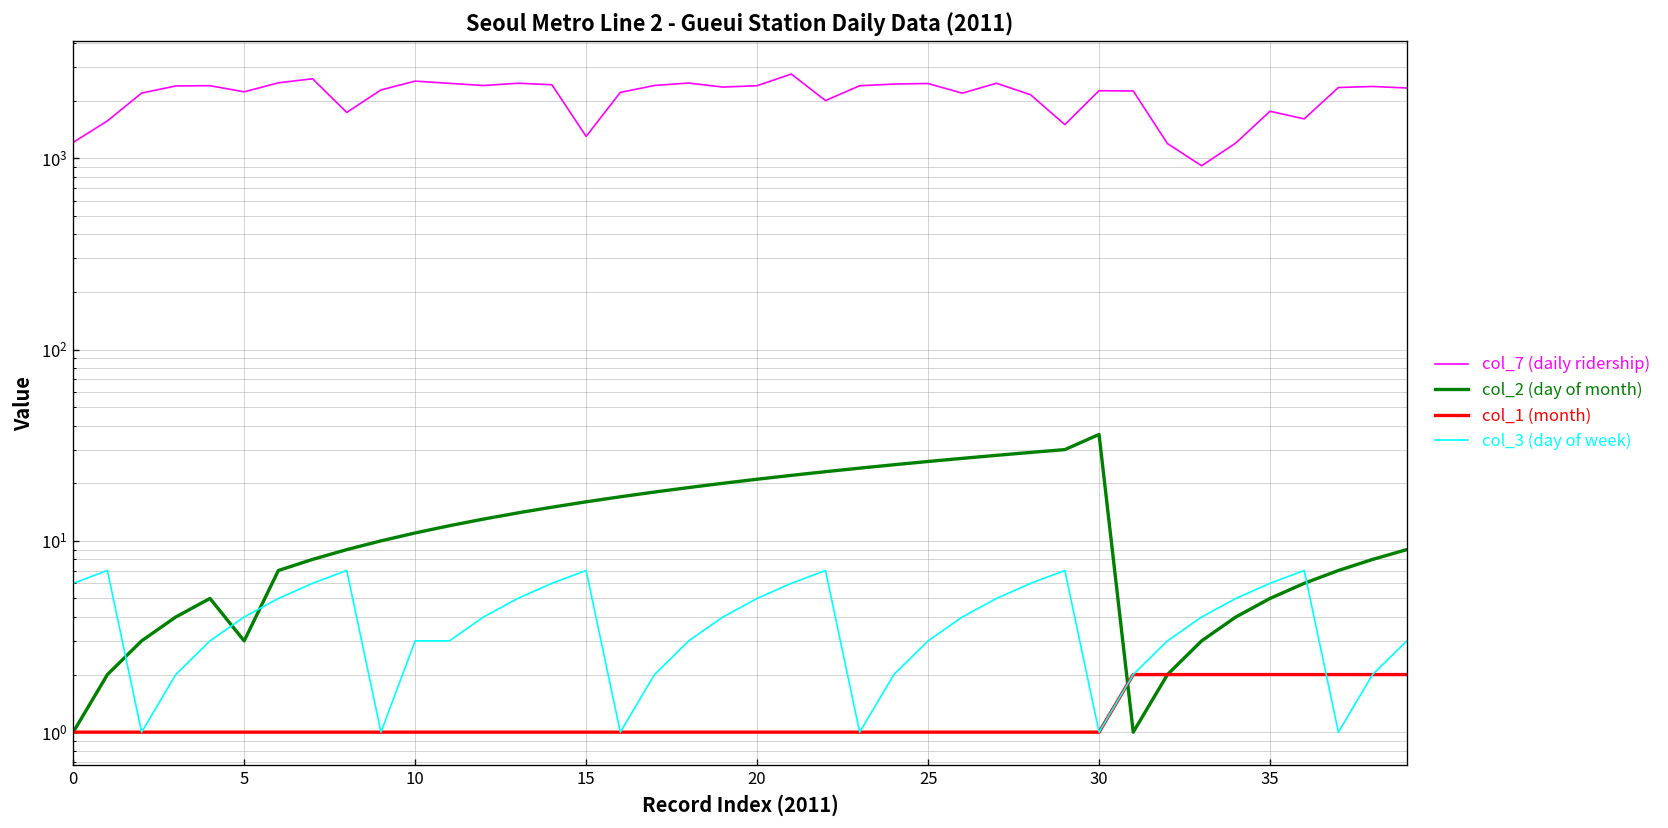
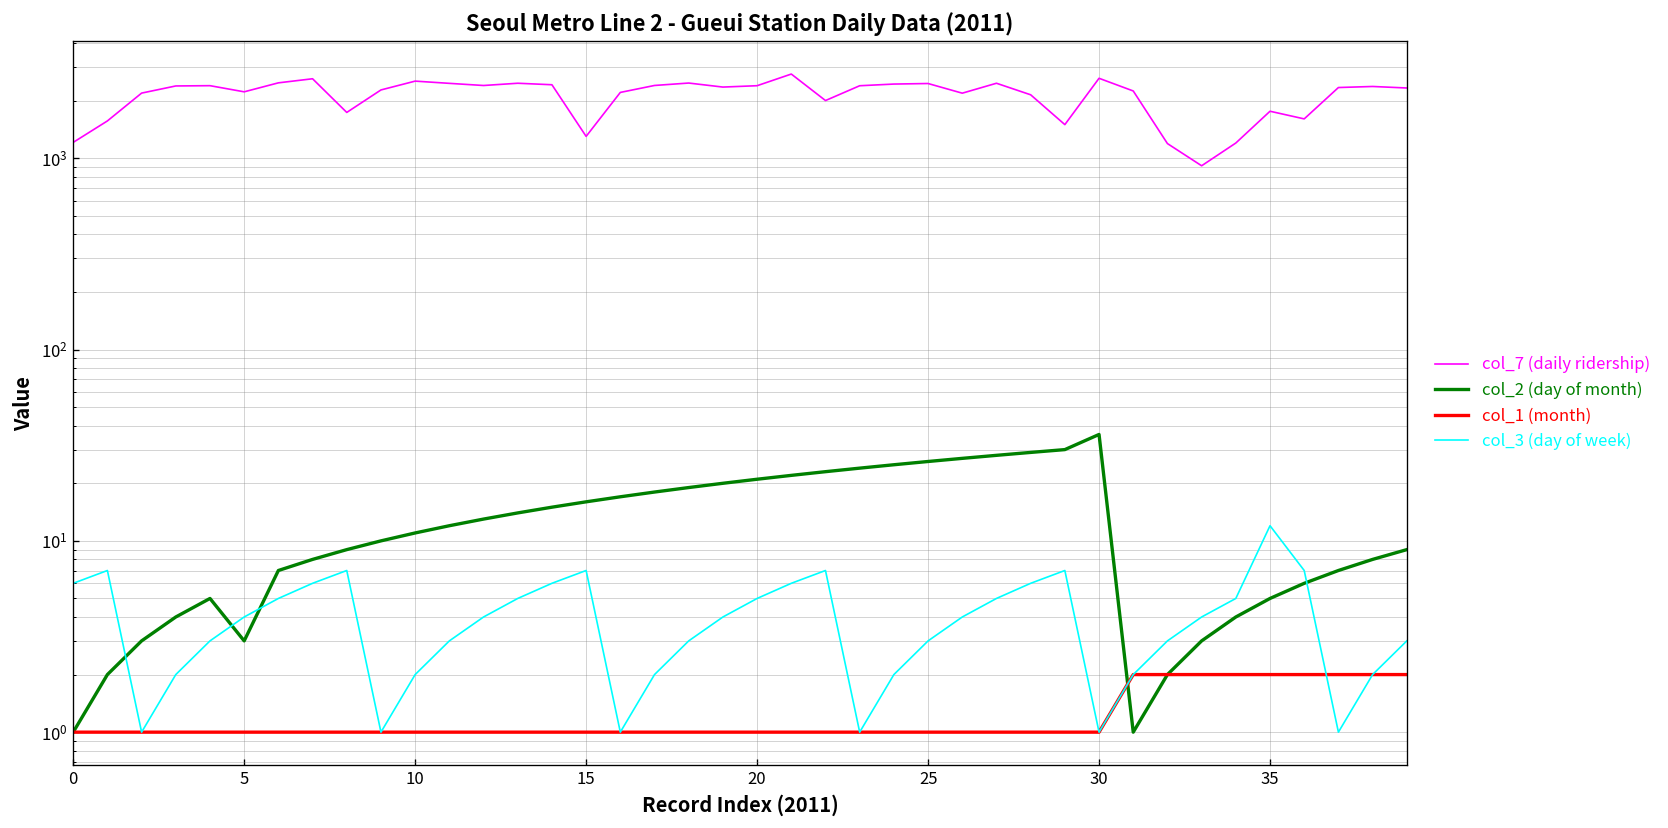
col_3 (day of week), 10: 3 -> 2
col_7 (daily ridership), 30: 2300 -> 2600
col_3 (day of week), 35: 6 -> 12
